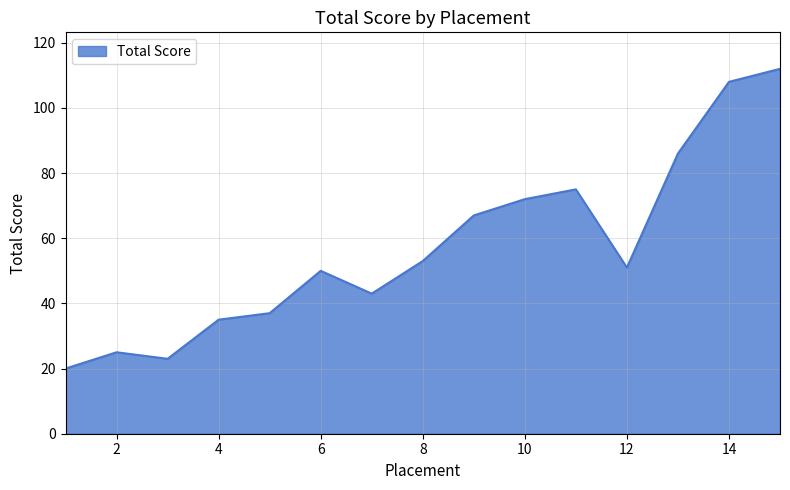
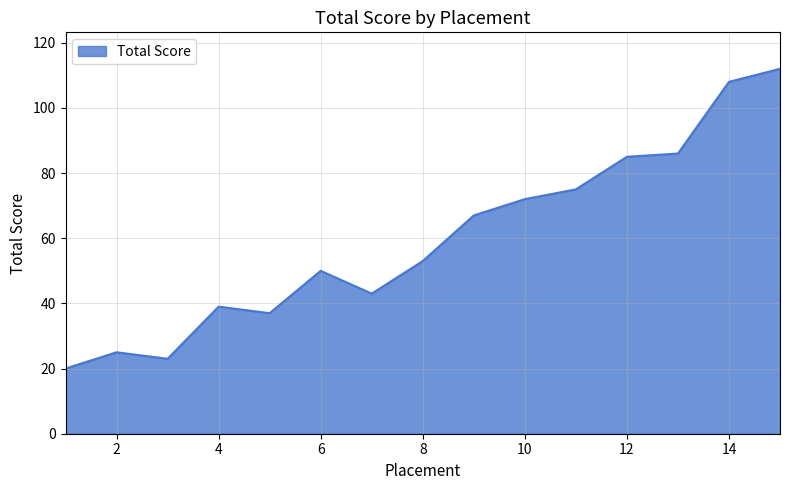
4: 35 -> 39
12: 51 -> 85
